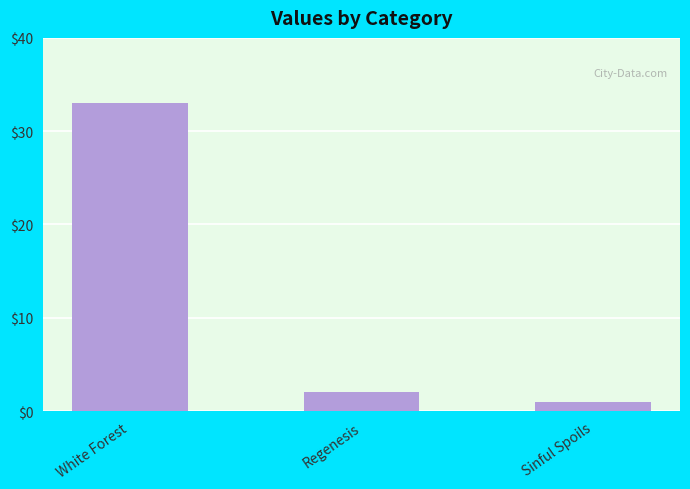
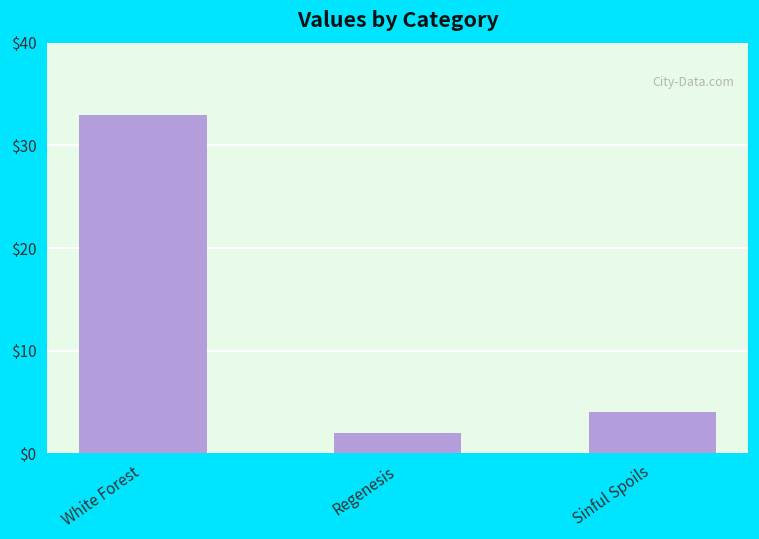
Sinful Spoils: $1 -> $4
